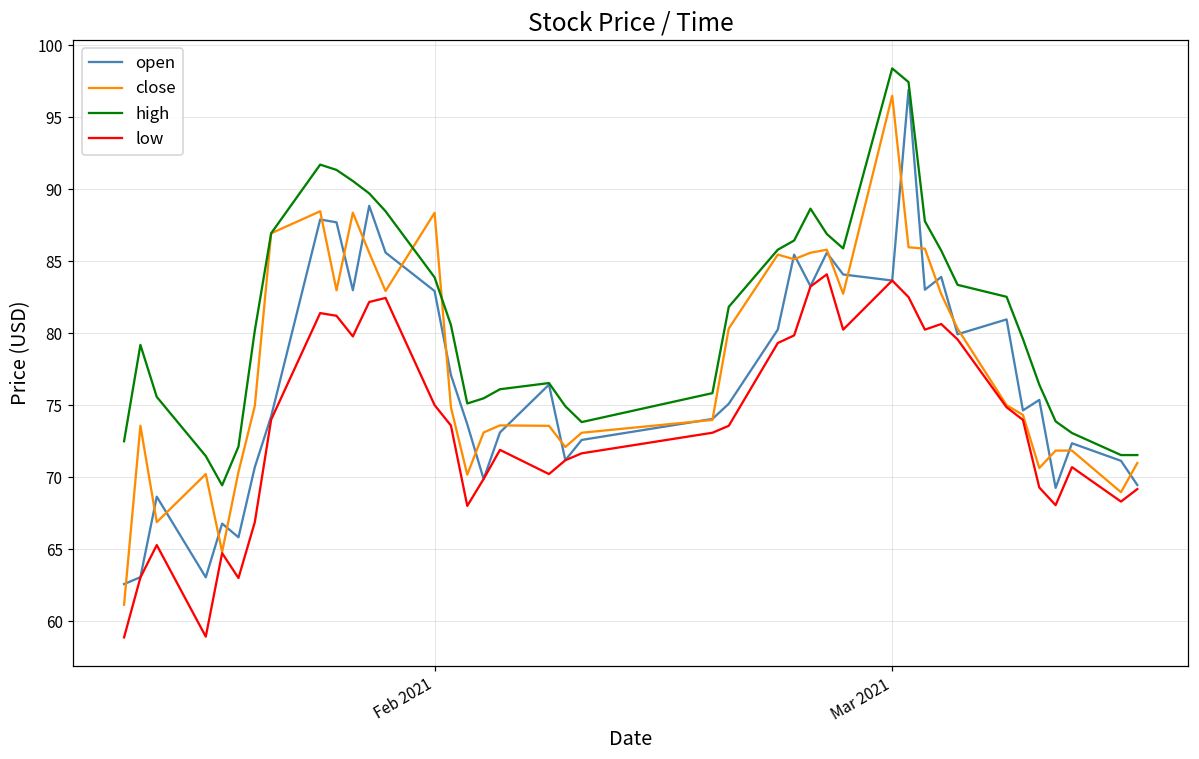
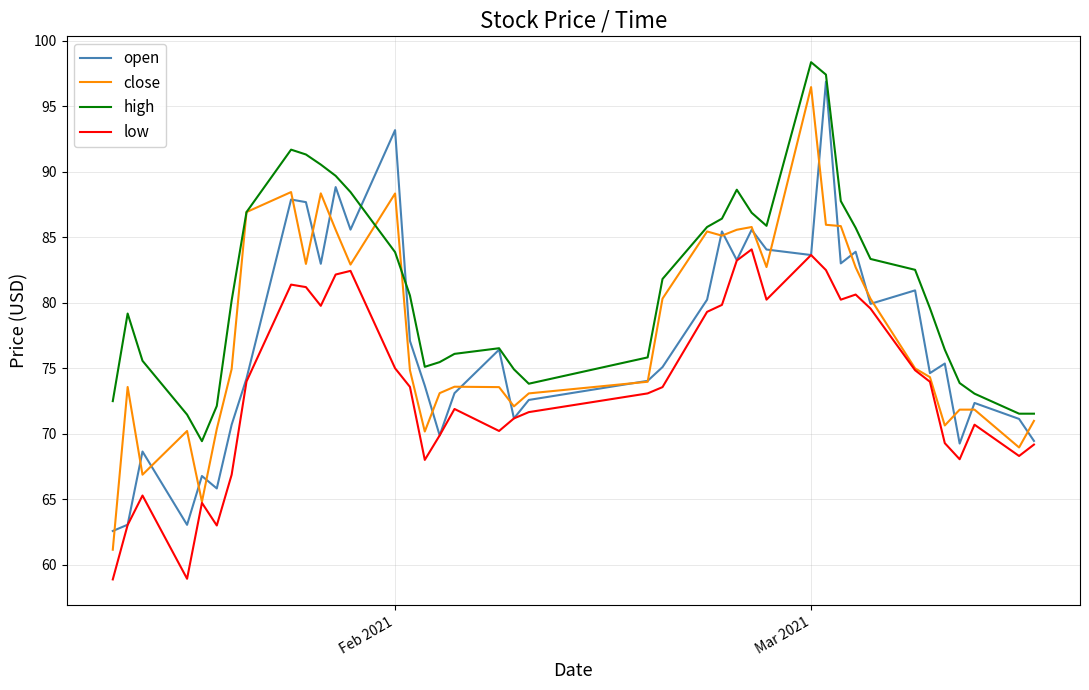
open, Feb 2021: 82.9 -> 93.2
